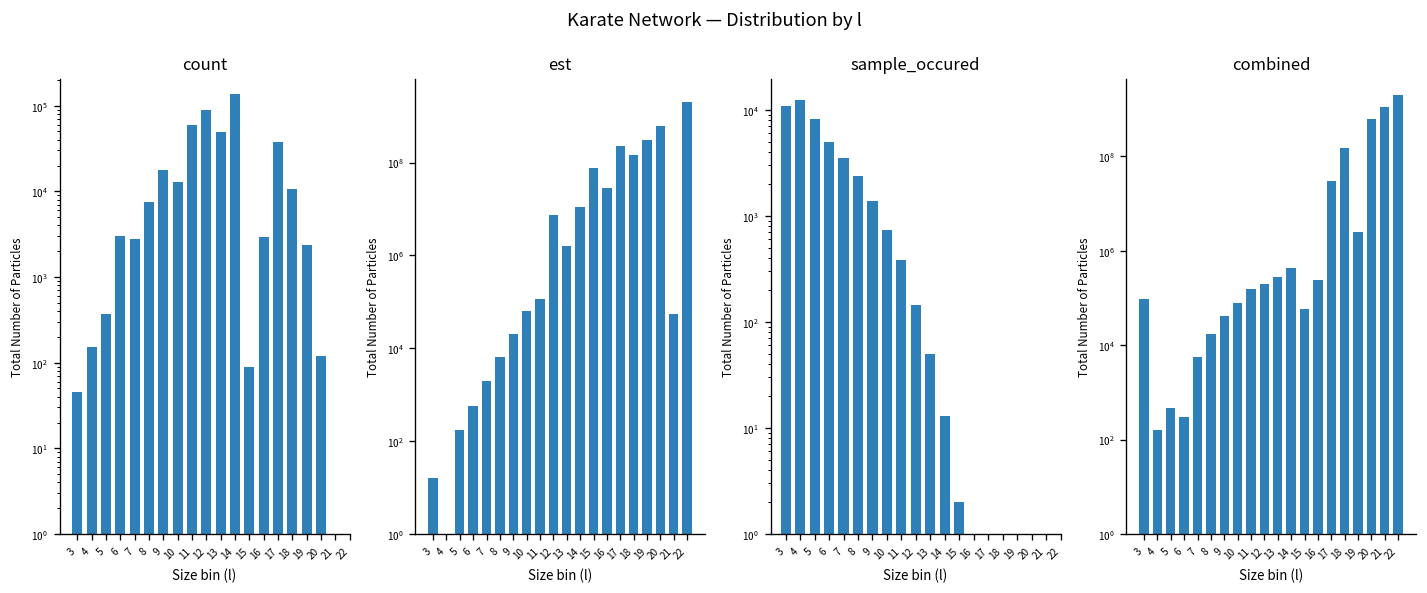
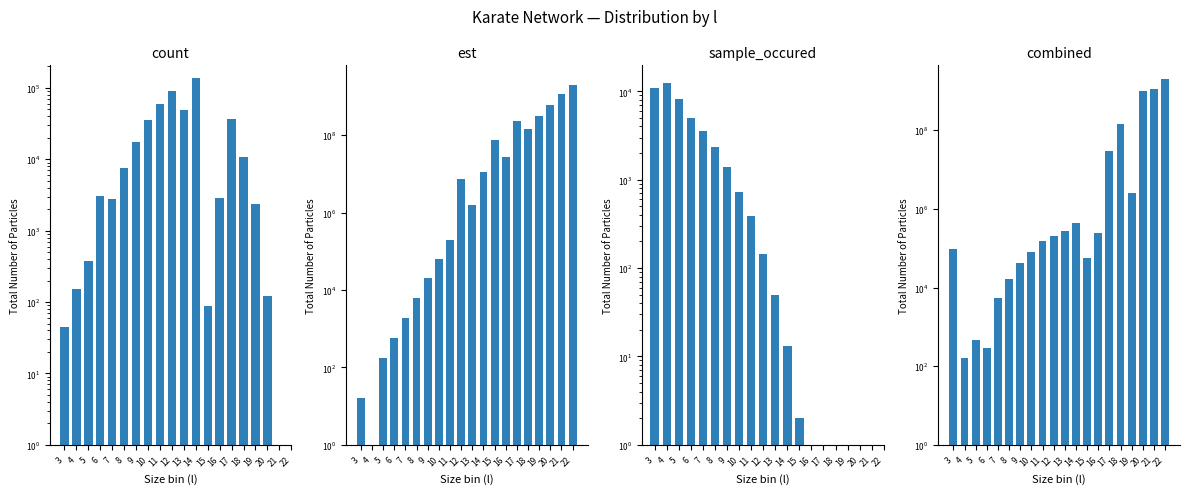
count, 10: 13000 -> 40000
est, 11: 110000 -> 200000
est, 21: 50000 -> 1100000000
combined, 20: 600000000 -> 1000000000
